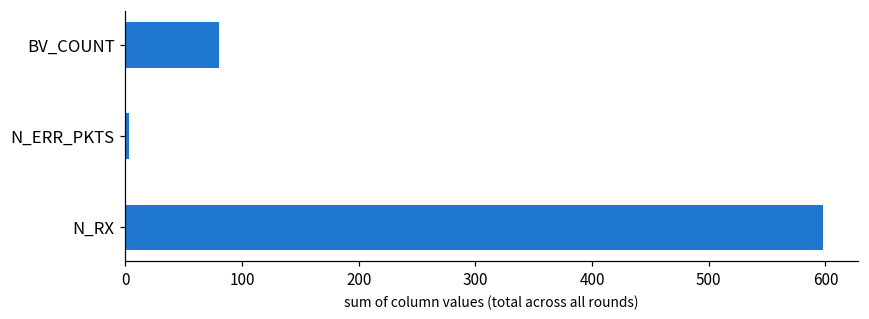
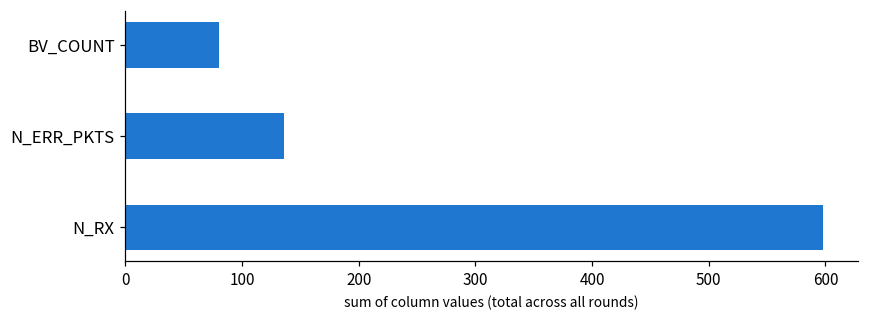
N_ERR_PKTS: 3 -> 136
